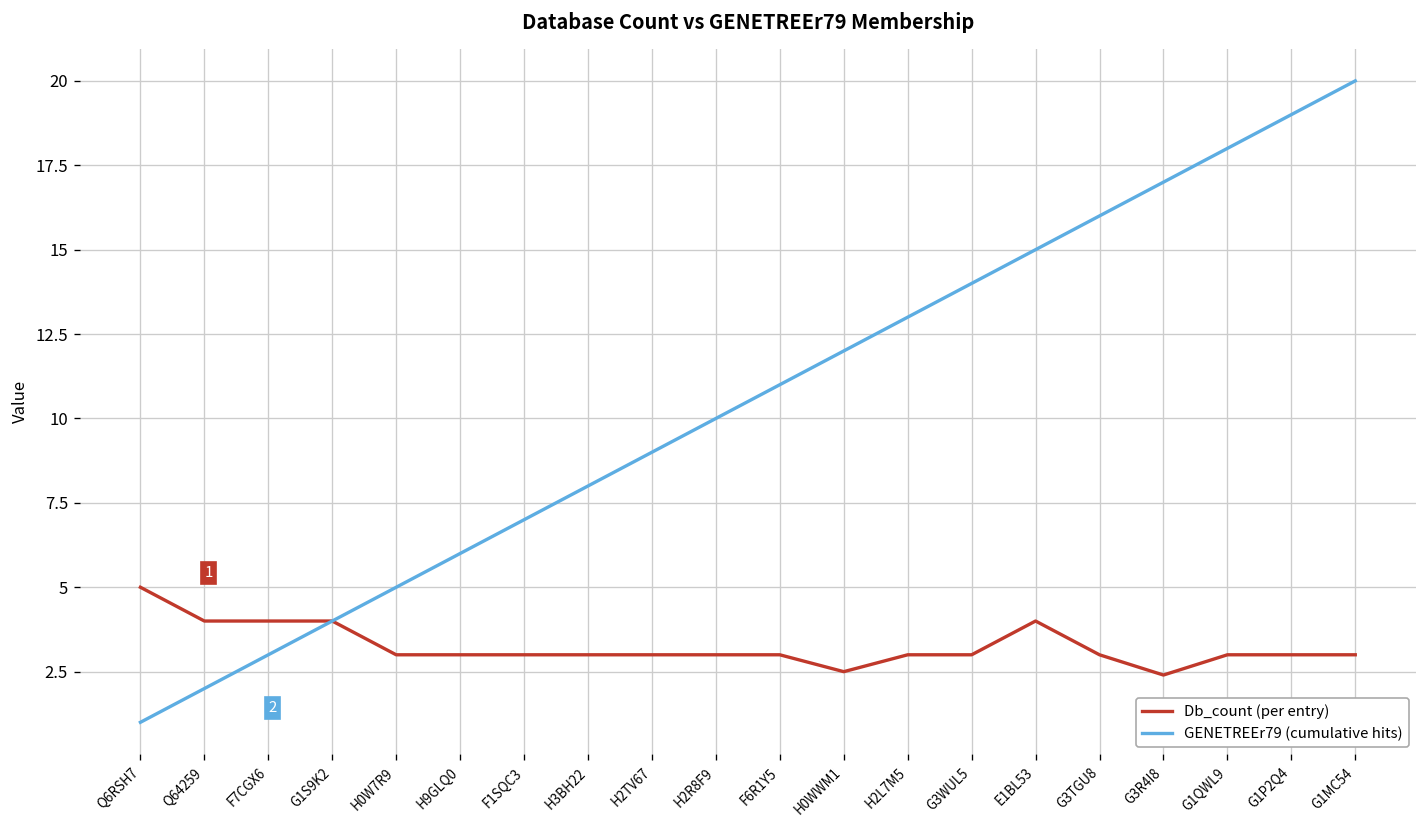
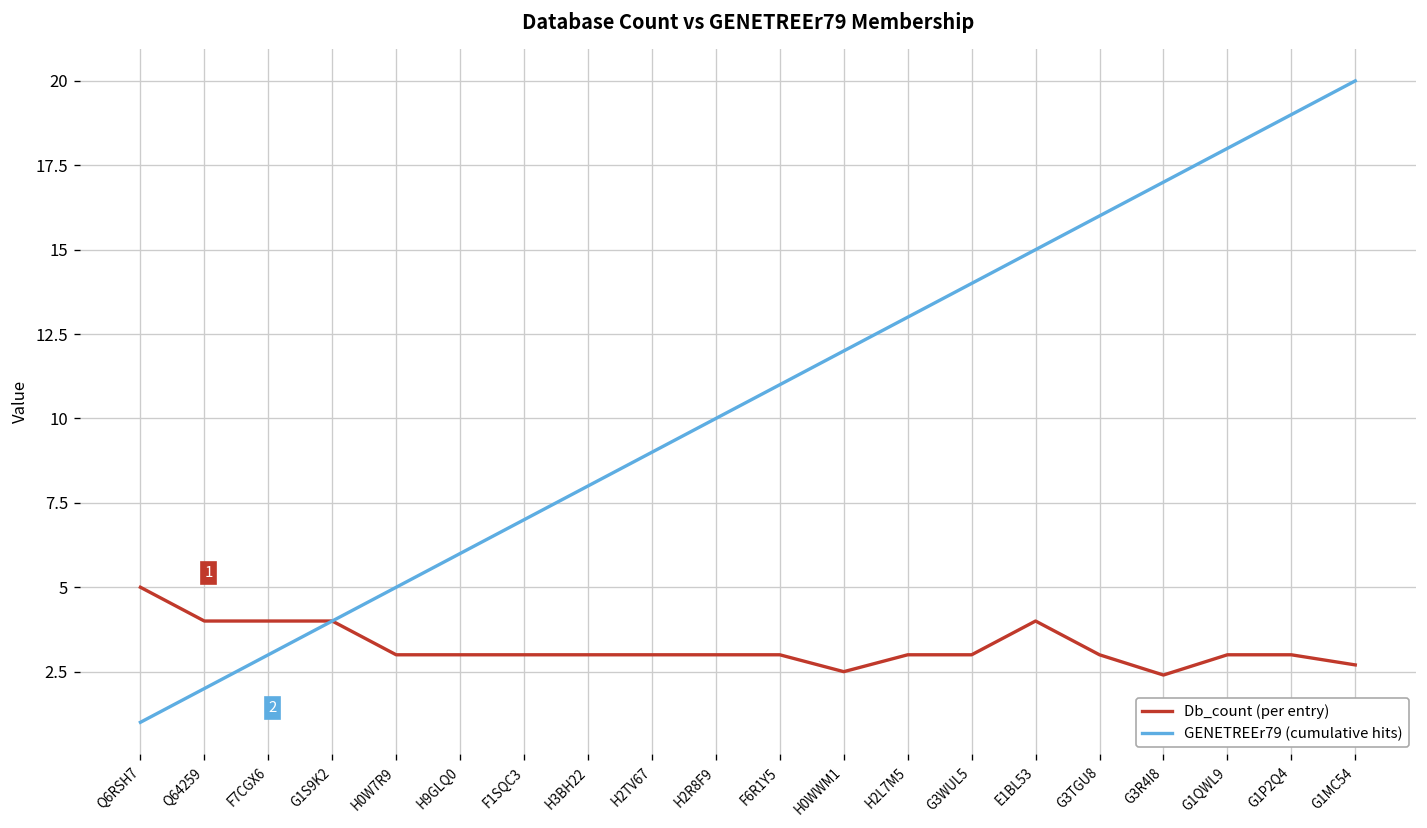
Db_count (per entry), G1MC54: 3.0 -> 2.7
